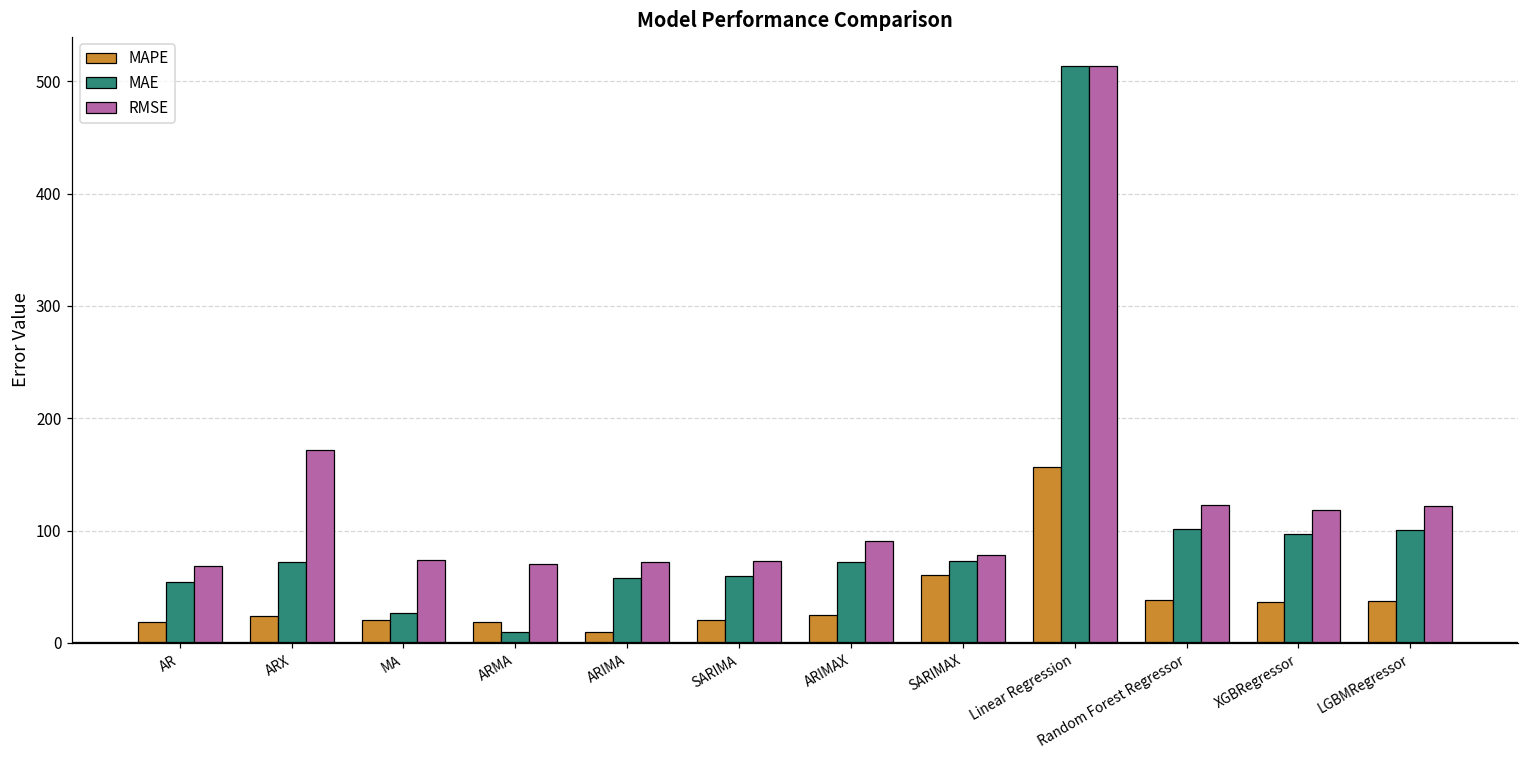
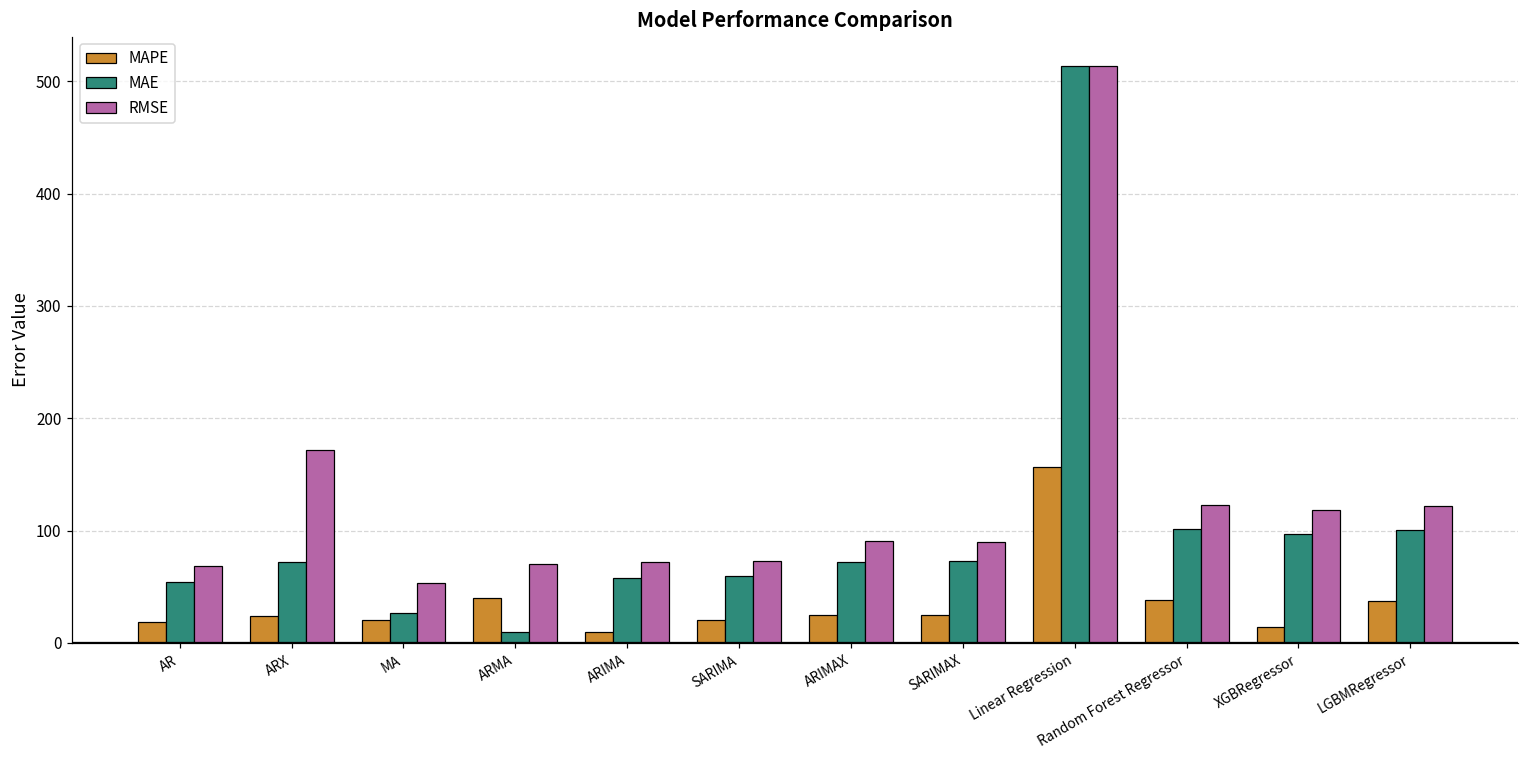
RMSE, MA: 74 -> 53
MAPE, ARMA: 19 -> 40
MAPE, SARIMAX: 60 -> 24
RMSE, SARIMAX: 79 -> 90
MAPE, XGBRegressor: 36 -> 14
